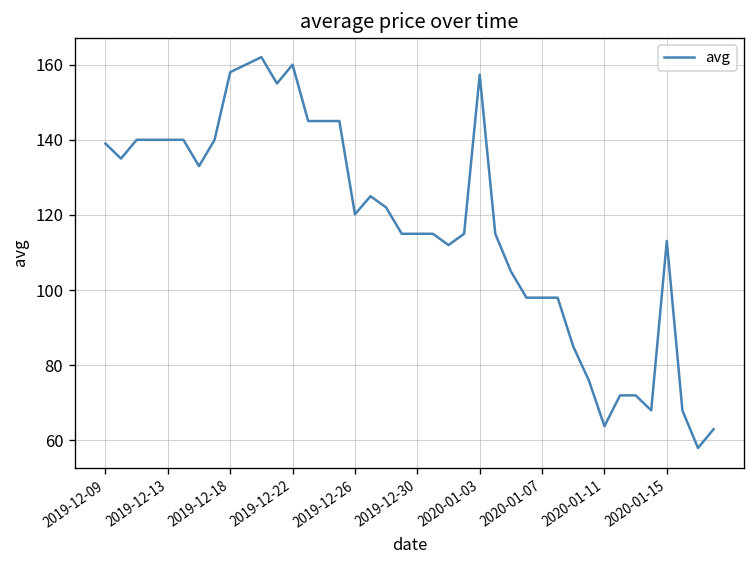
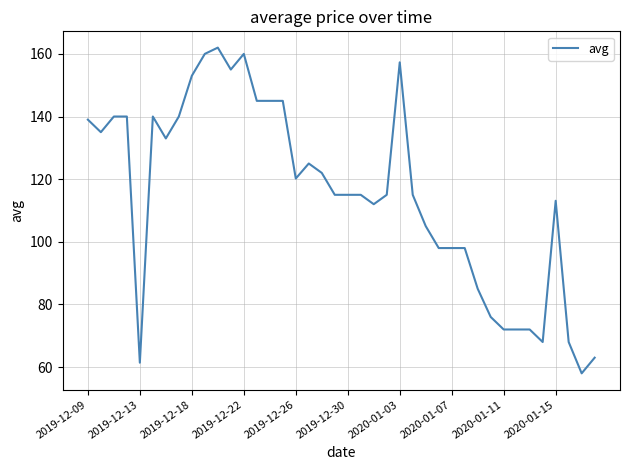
2019-12-13: 140 -> 61
2019-12-18: 158 -> 153
2020-01-11: 64 -> 72
